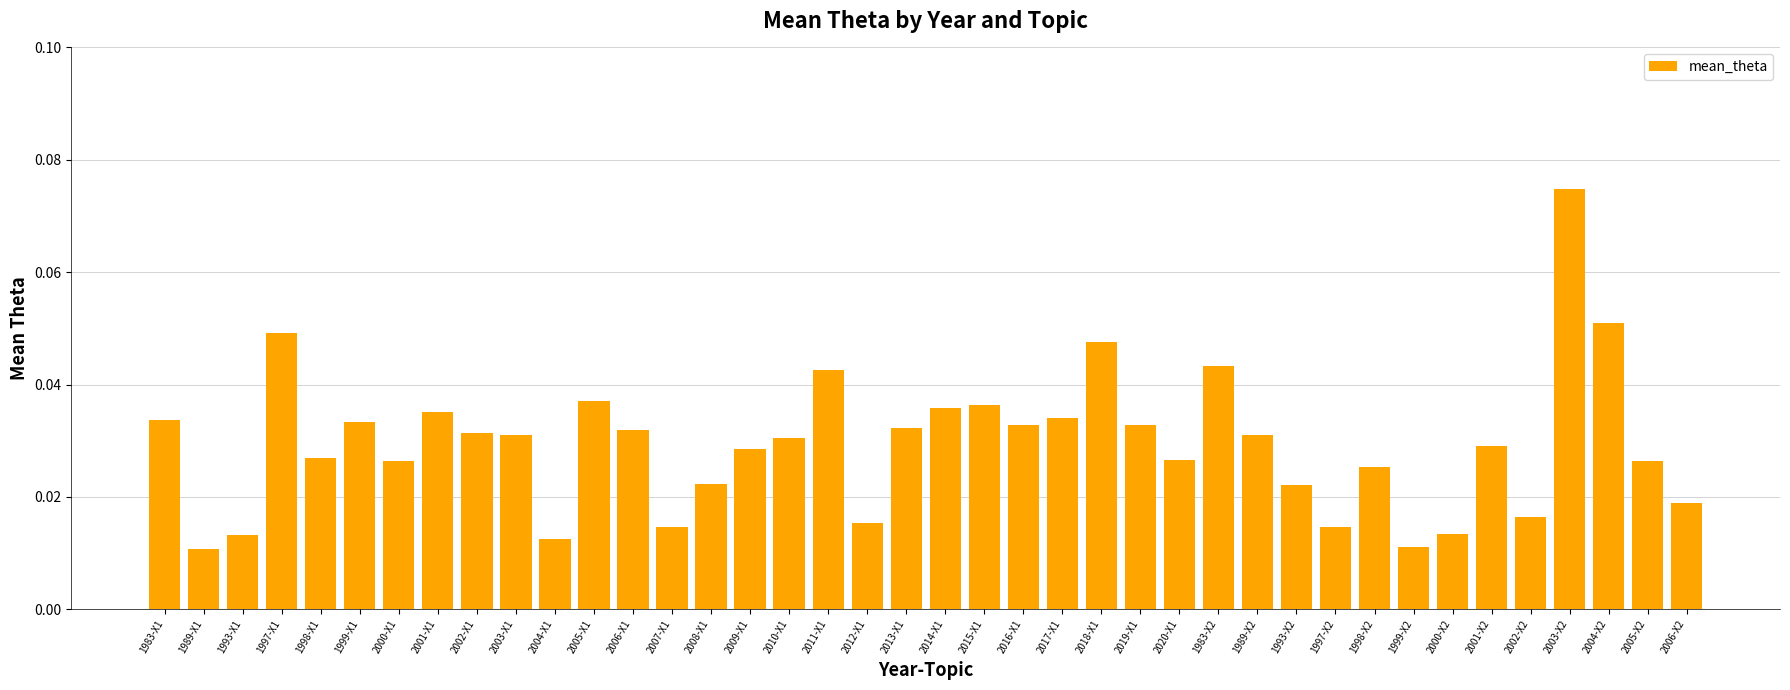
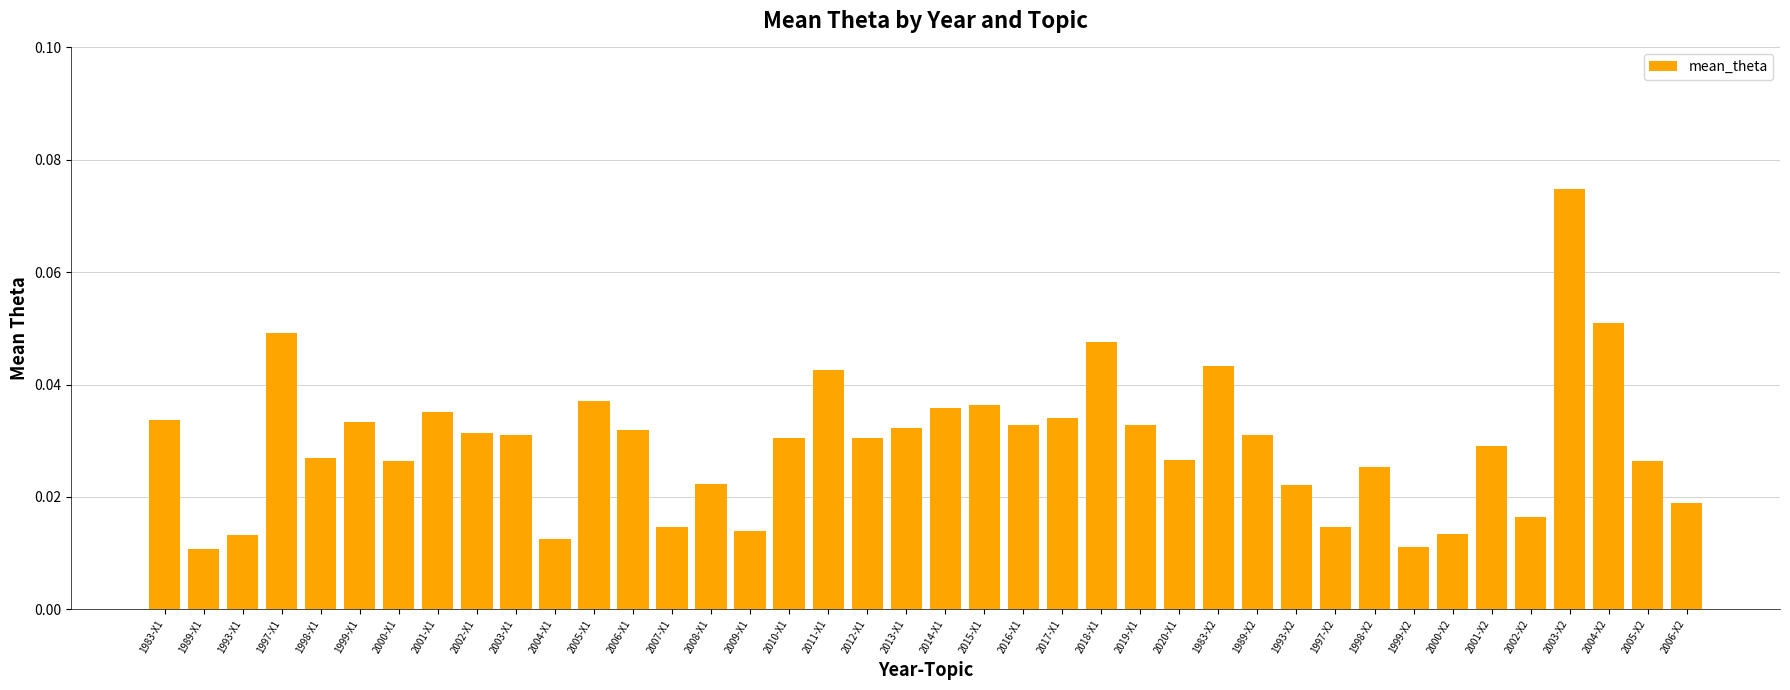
2009-X1: 0.029 -> 0.014
2012-X1: 0.015 -> 0.030
